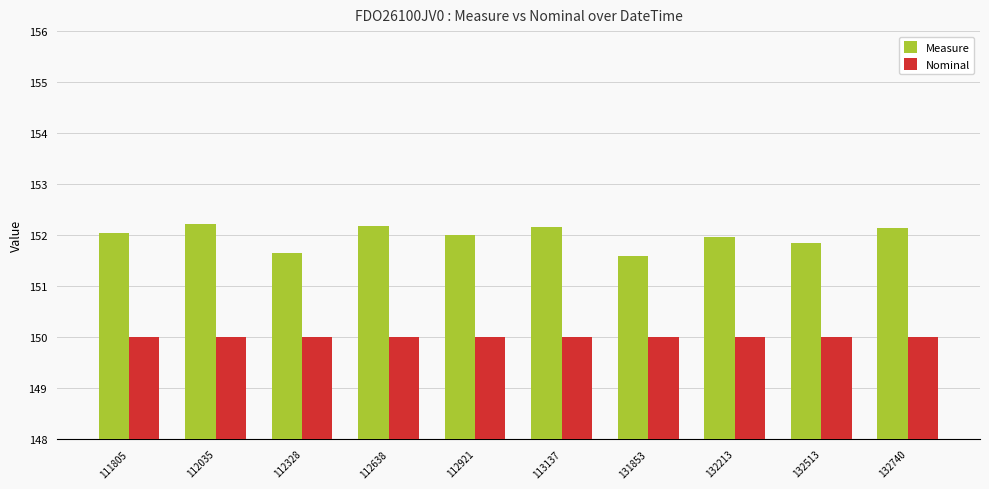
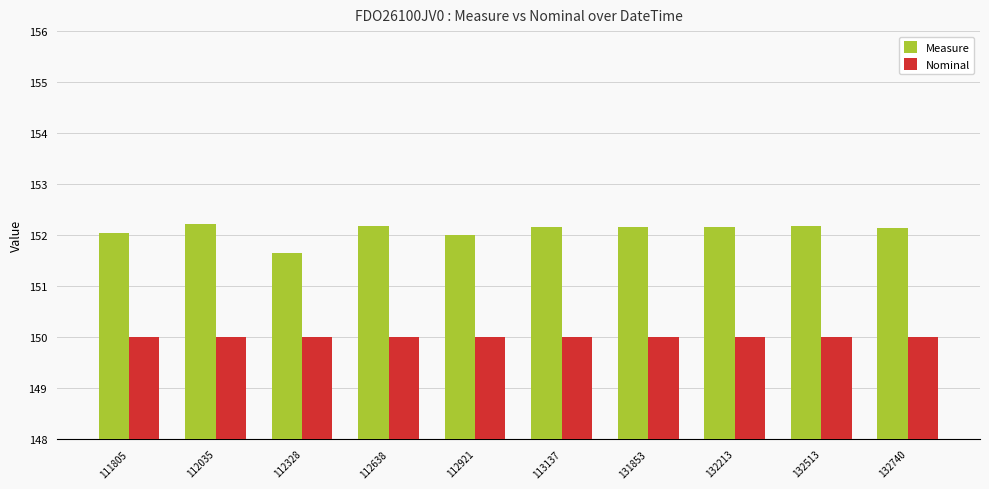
Measure, 131853: 151.6 -> 152.2
Measure, 132213: 152.0 -> 152.2
Measure, 132513: 151.9 -> 152.2
